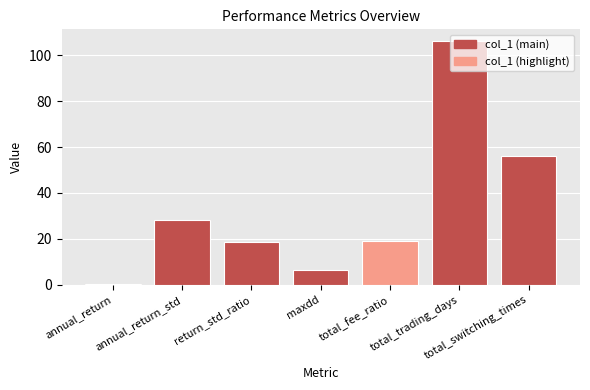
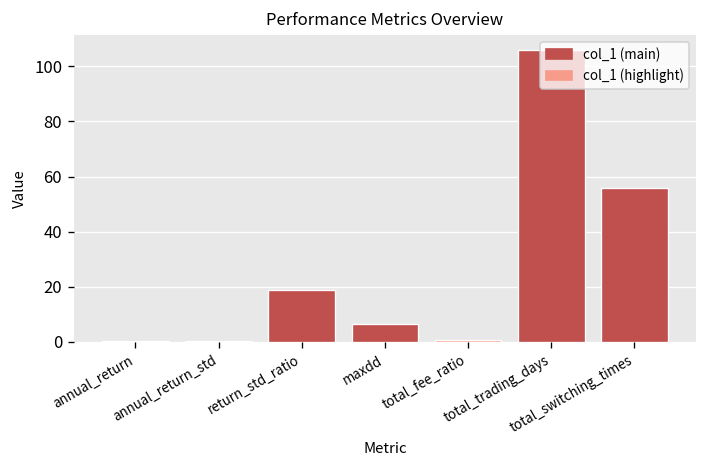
annual_return_std: 28 -> 0
total_fee_ratio: 19 -> 1
